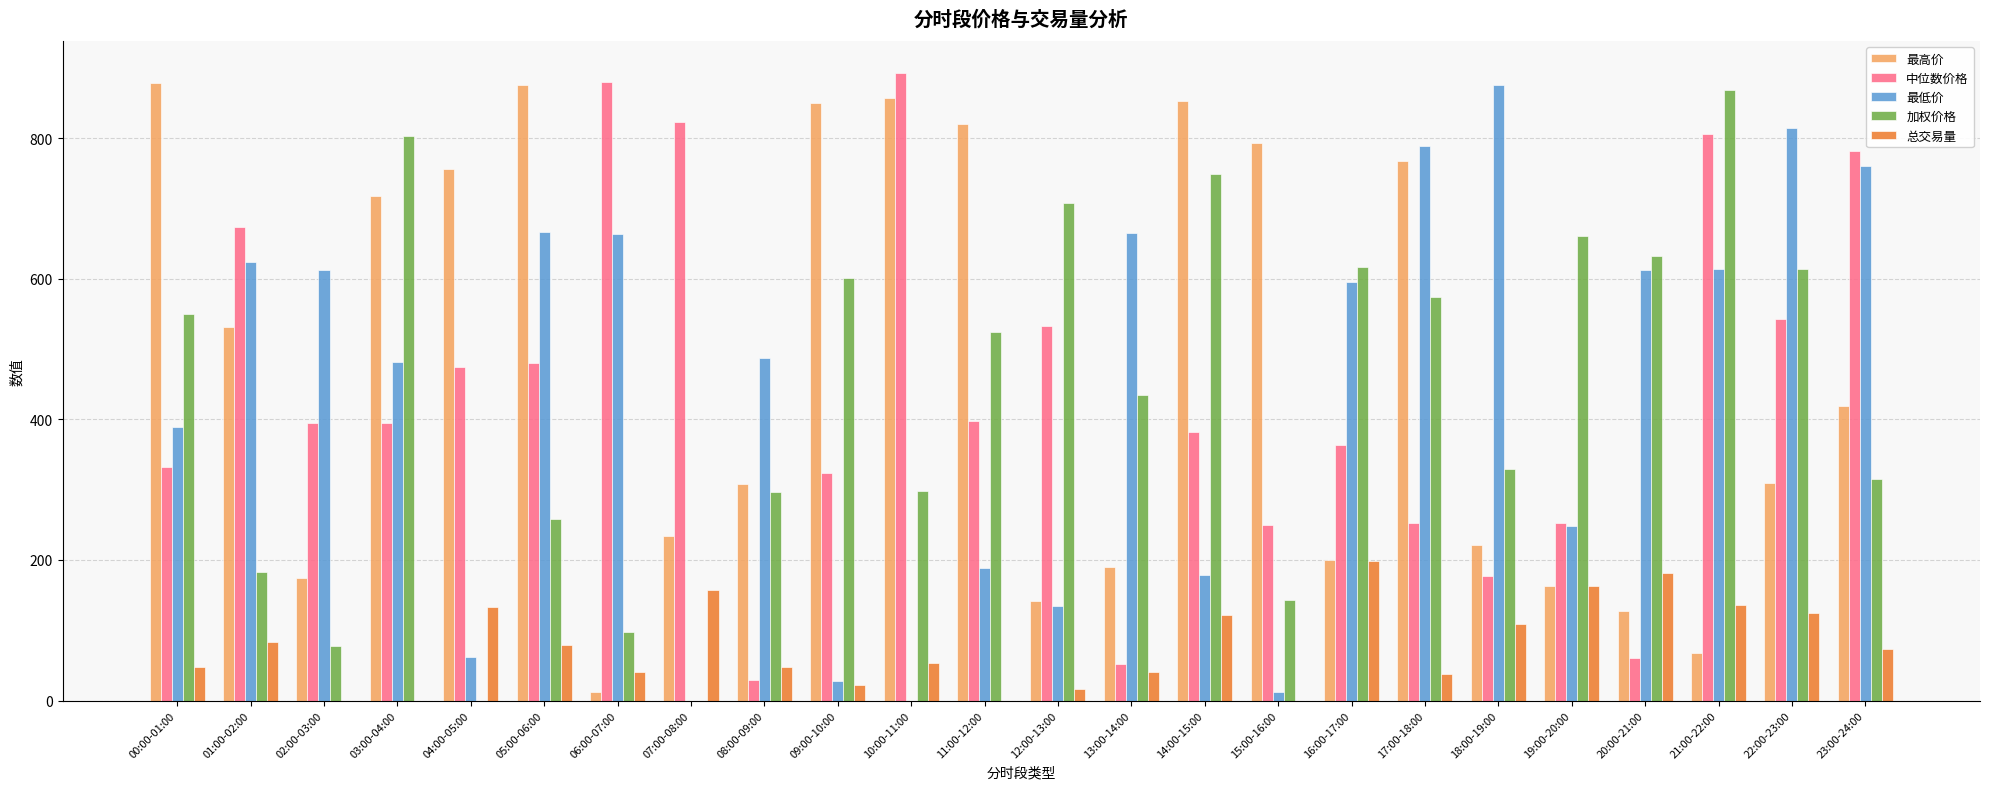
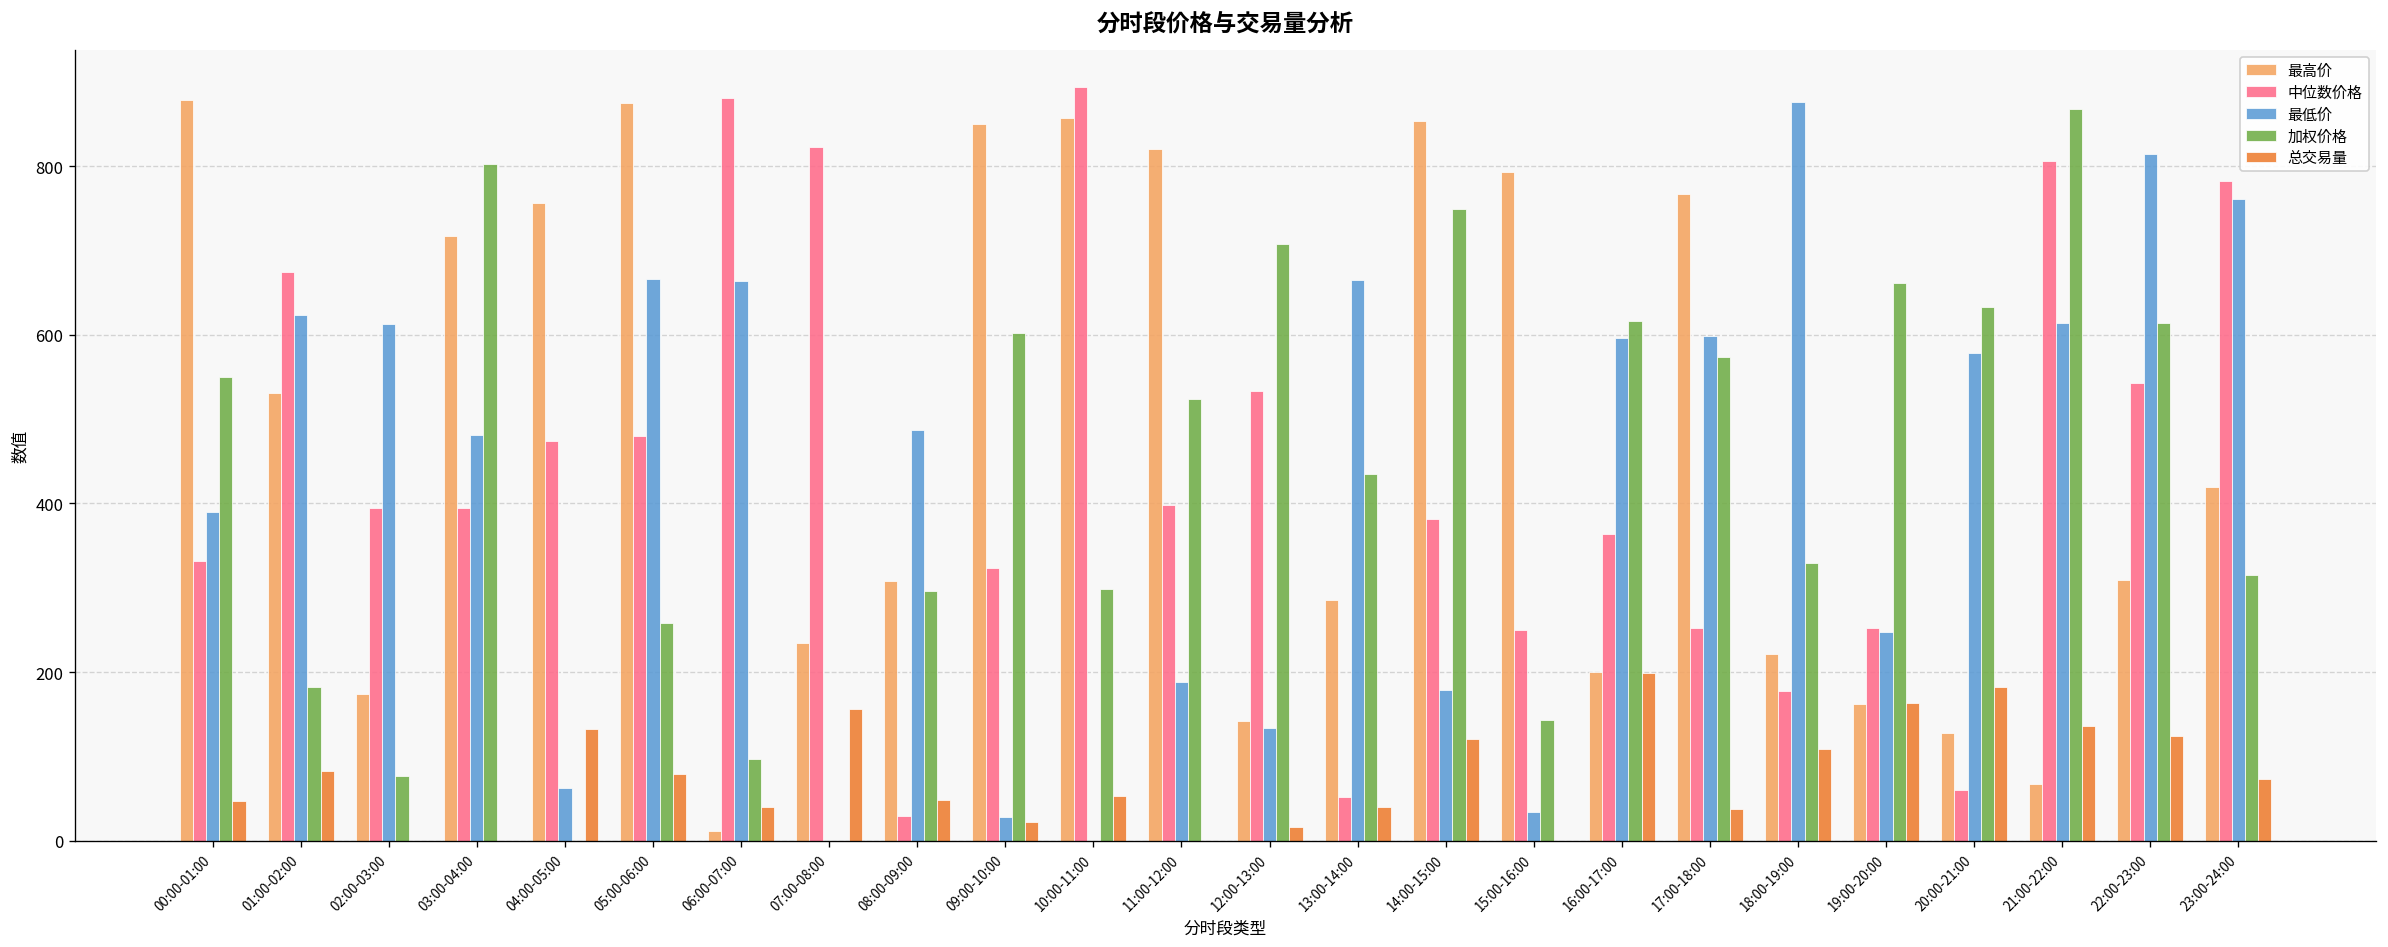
最高价, 13:00-14:00: 190 -> 290
最低价, 15:00-16:00: 10 -> 30
最低价, 17:00-18:00: 790 -> 600
最低价, 20:00-21:00: 610 -> 580
